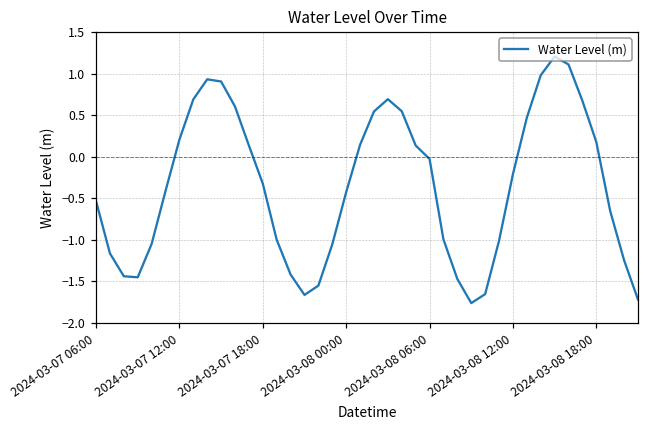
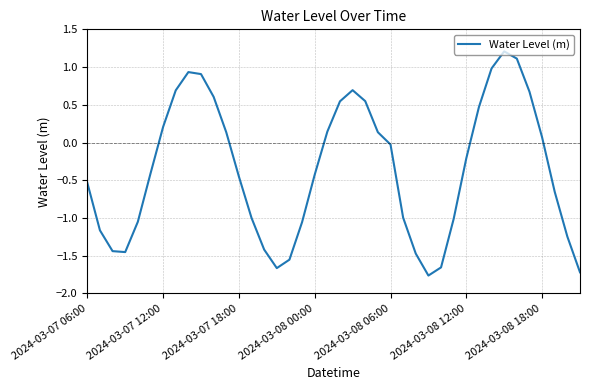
2024-03-07 18:00: -0.3 -> -0.5
2024-03-08 18:00: 0.2 -> 0.1
